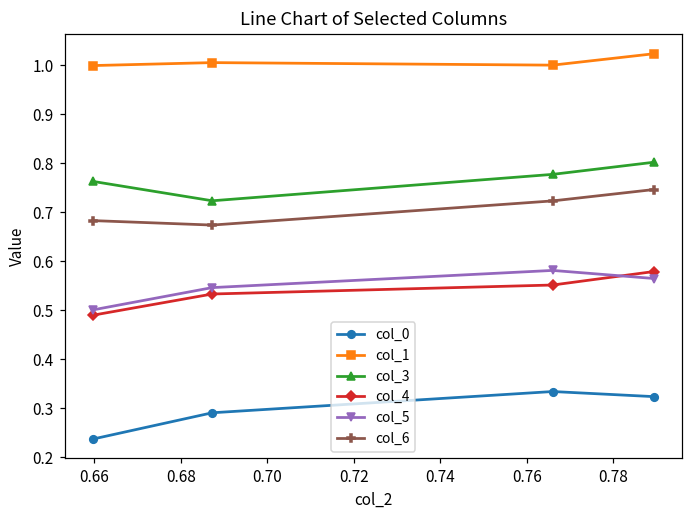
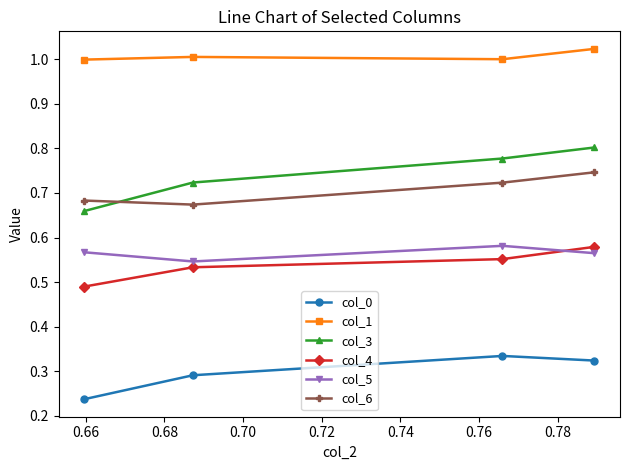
col_3, 0.66: 0.76 -> 0.66
col_5, 0.66: 0.50 -> 0.57
